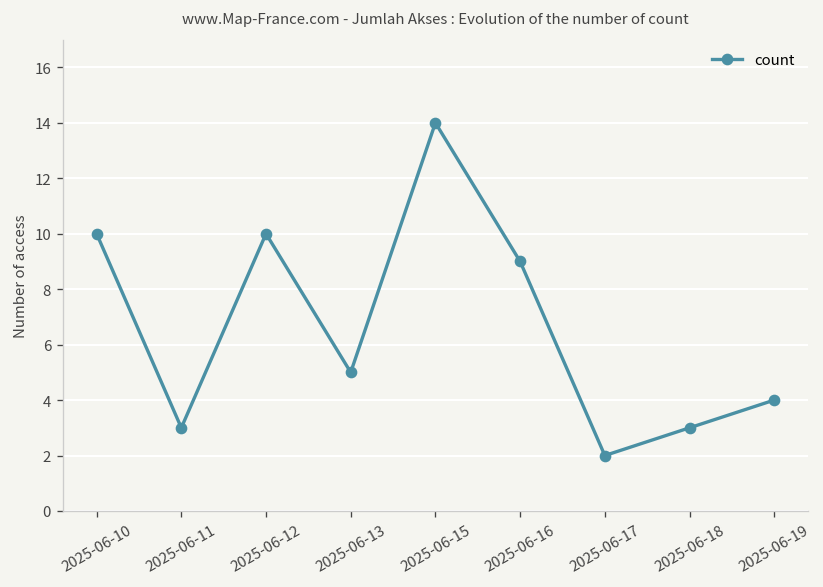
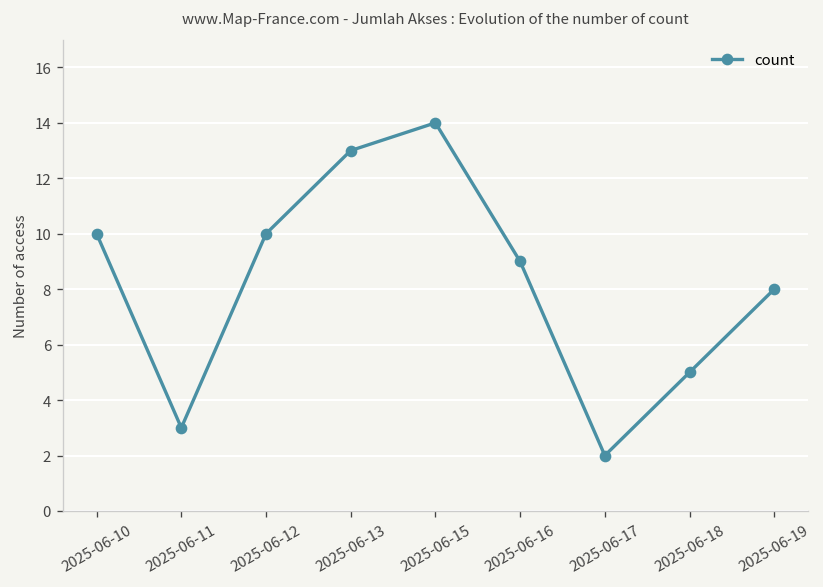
2025-06-13: 5 -> 13
2025-06-18: 3 -> 5
2025-06-19: 4 -> 8
